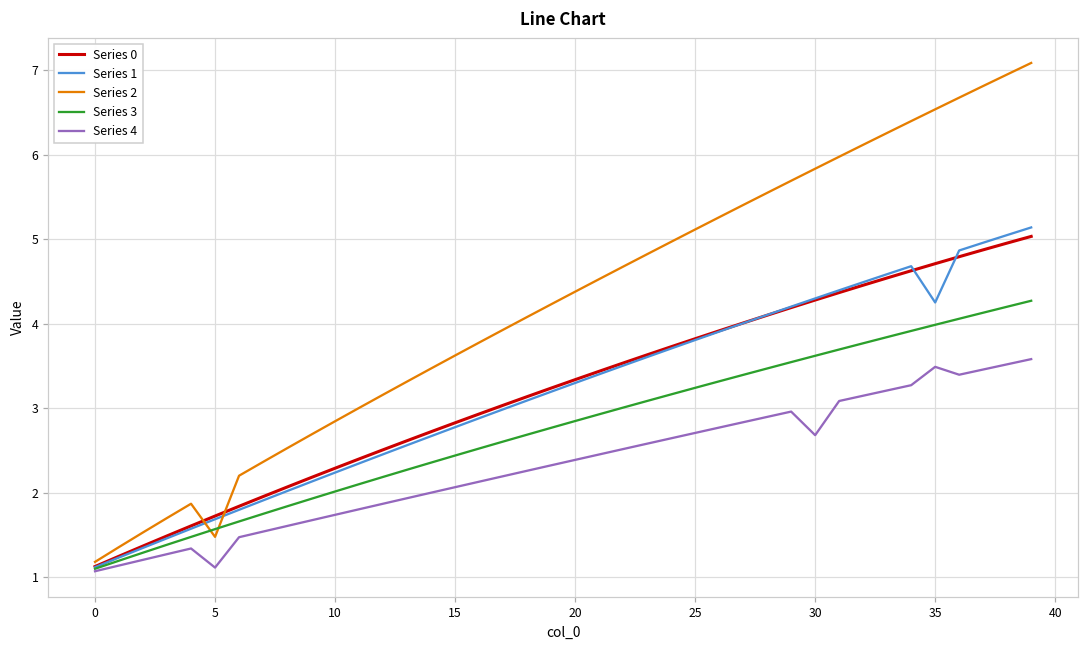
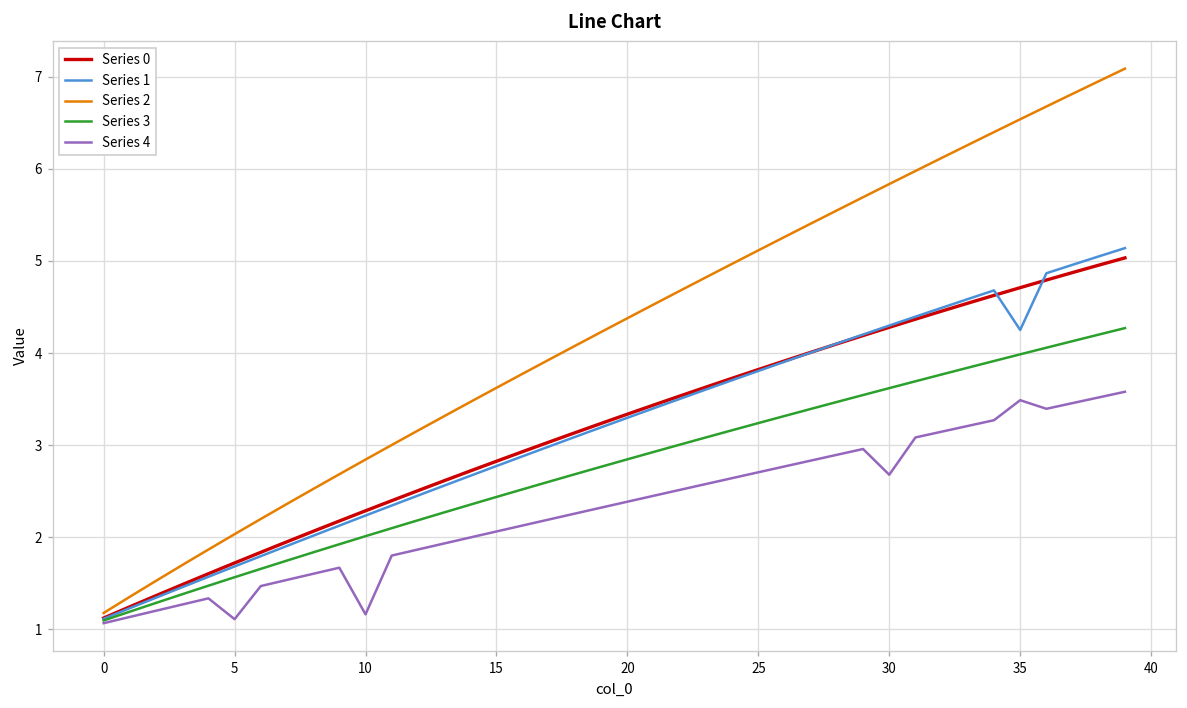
Series 2, 5: 1.5 -> 2.0
Series 4, 10: 1.7 -> 1.2
